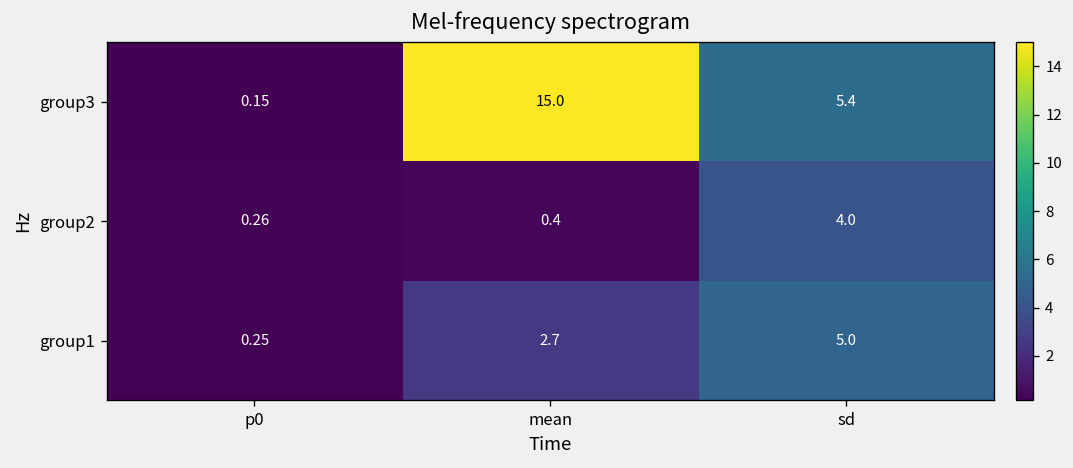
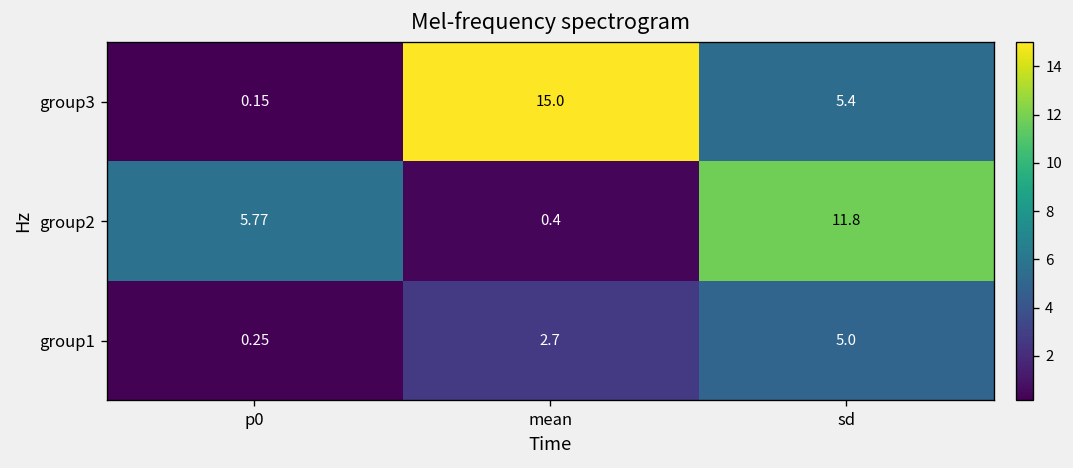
group2, p0: 0.26 -> 5.77
group2, sd: 4.0 -> 11.8
